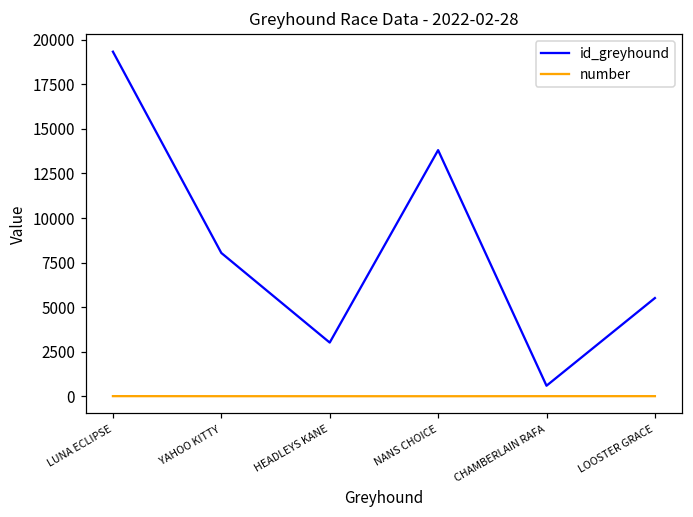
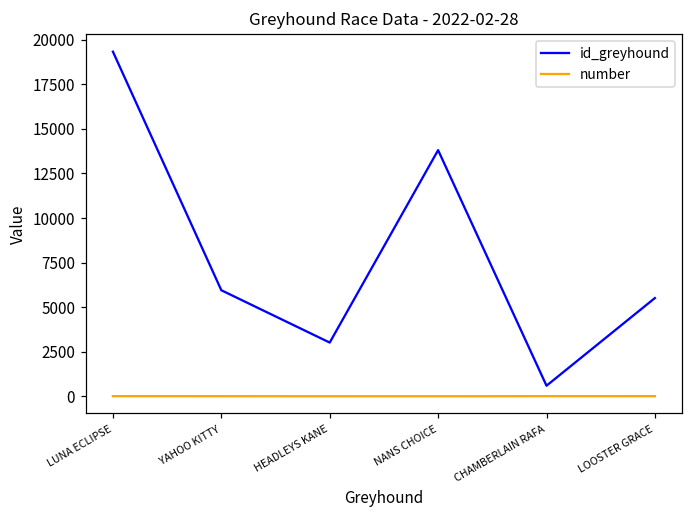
id_greyhound, YAHOO KITTY: 8000 -> 5900
